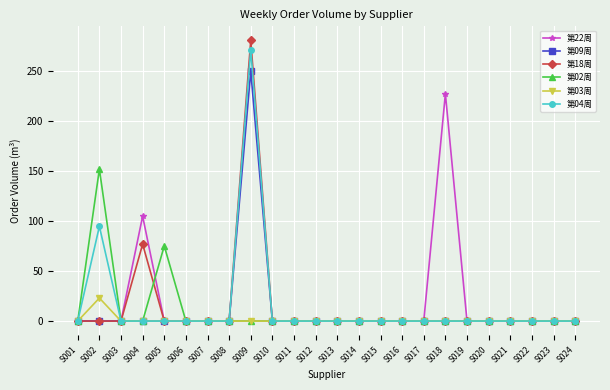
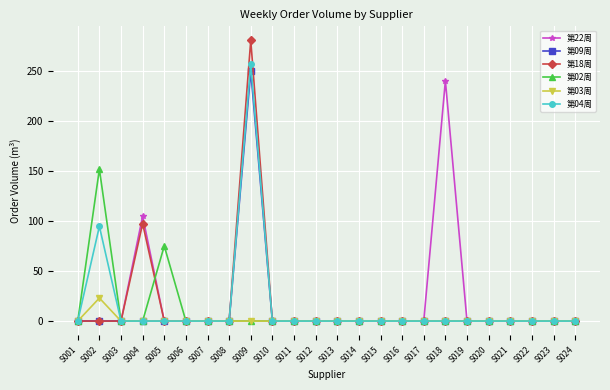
第18周, S004: 77 -> 97
第04周, S009: 271 -> 256
第22周, S018: 227 -> 240
